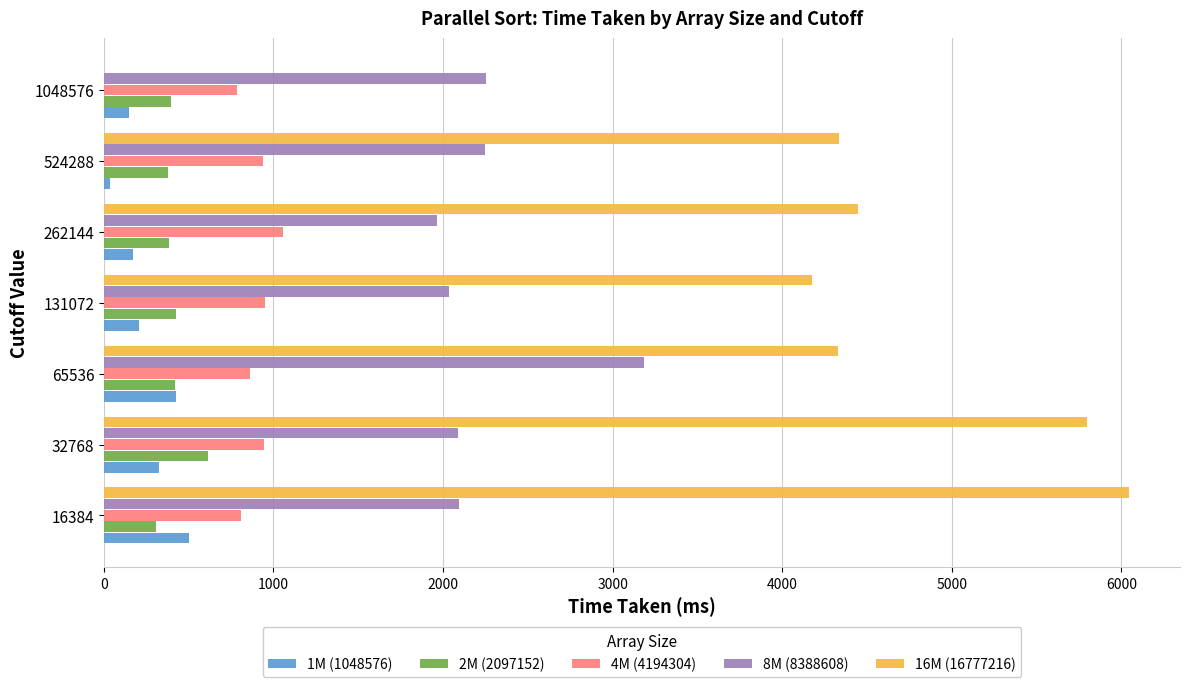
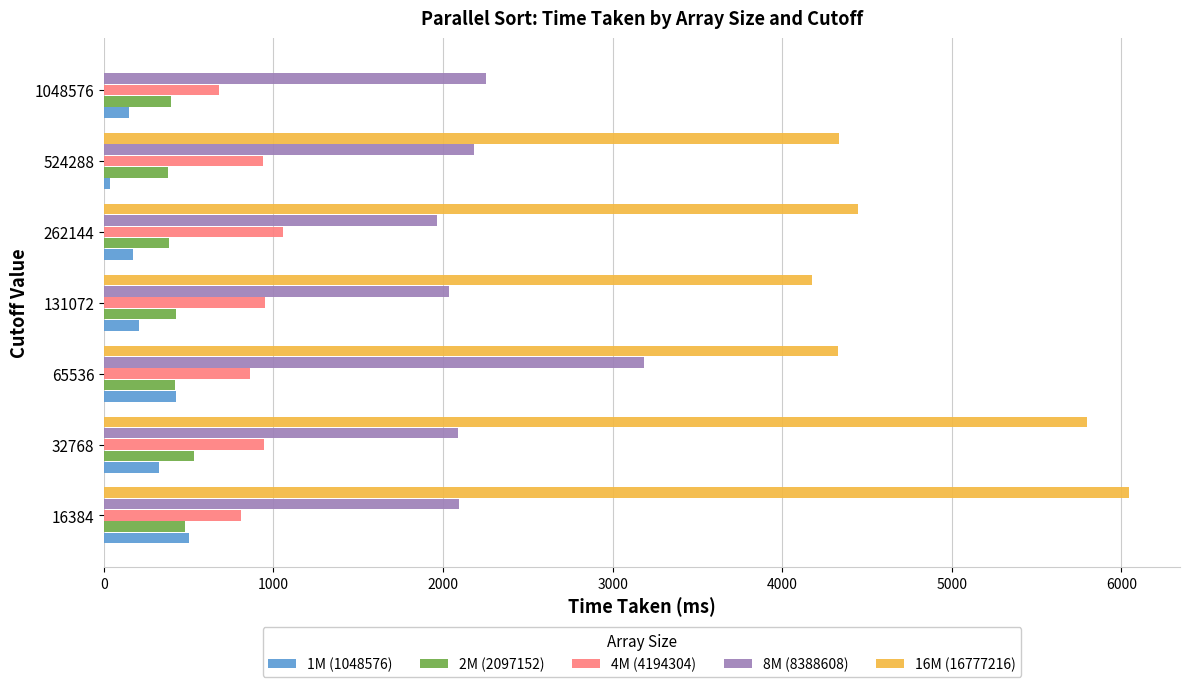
4M (4194304), 1048576: 790 -> 680
8M (8388608), 524288: 2250 -> 2180
2M (2097152), 32768: 610 -> 530
2M (2097152), 16384: 310 -> 480
